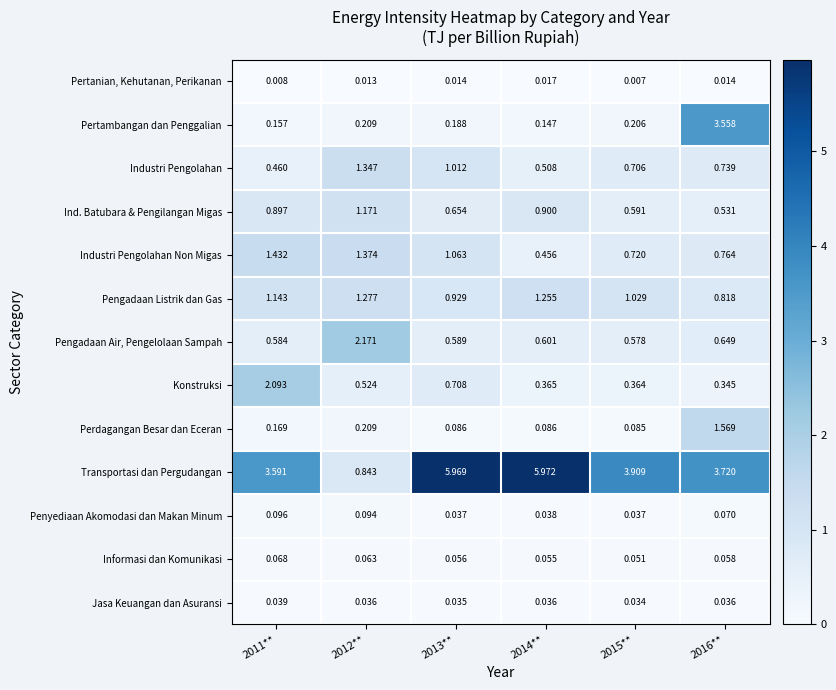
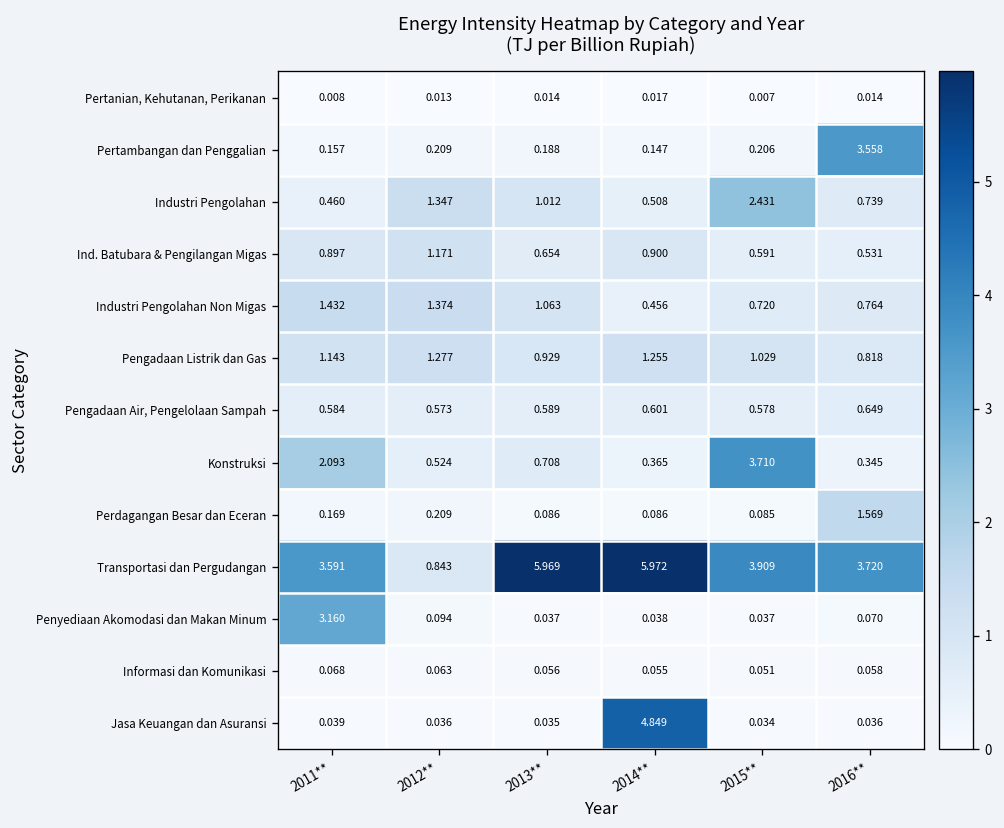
Industri Pengolahan, 2015**: 0.706 -> 2.431
Pengadaan Air, Pengelolaan Sampah, 2012**: 2.171 -> 0.573
Konstruksi, 2015**: 0.364 -> 3.710
Penyediaan Akomodasi dan Makan Minum, 2011**: 0.096 -> 3.160
Jasa Keuangan dan Asuransi, 2014**: 0.036 -> 4.849
